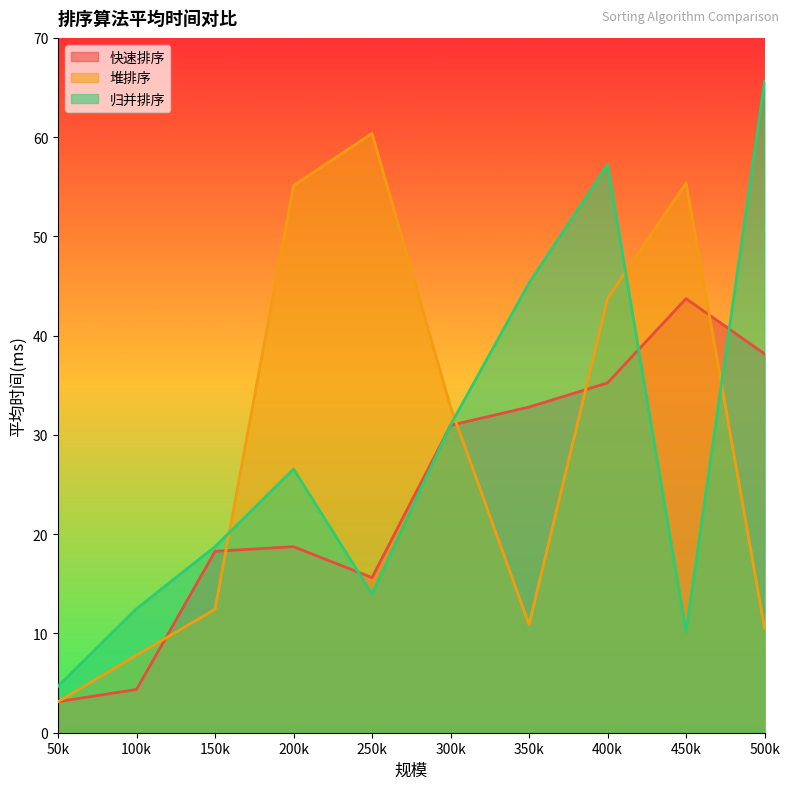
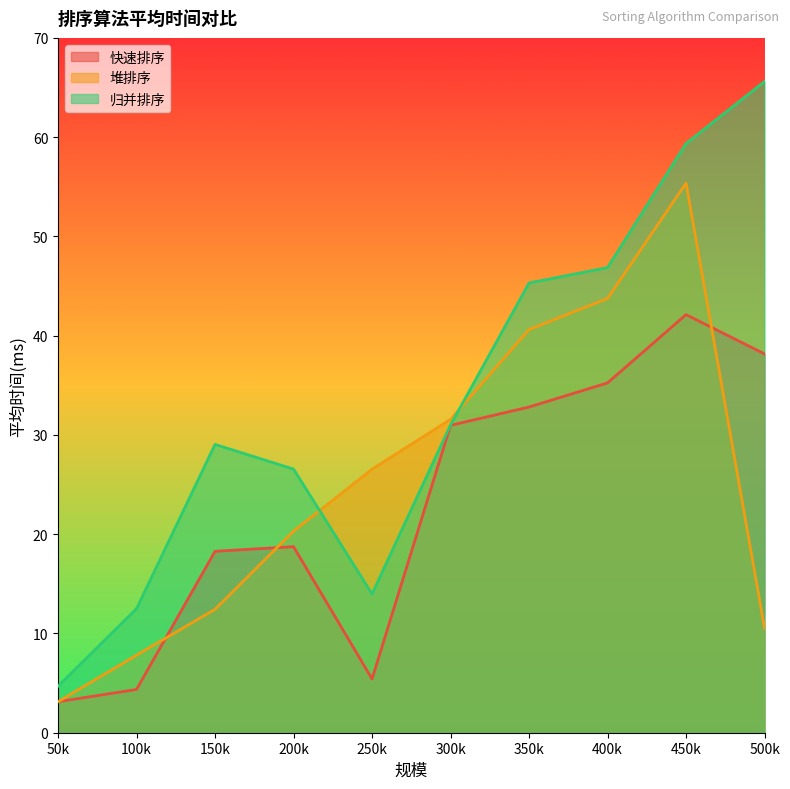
归并排序, 150k: 19 -> 29
堆排序, 200k: 55 -> 20
快速排序, 250k: 16 -> 5
堆排序, 250k: 60 -> 27
堆排序, 300k: 33 -> 32
堆排序, 350k: 11 -> 41
归并排序, 400k: 57 -> 47
快速排序, 450k: 44 -> 42
归并排序, 450k: 10 -> 59
